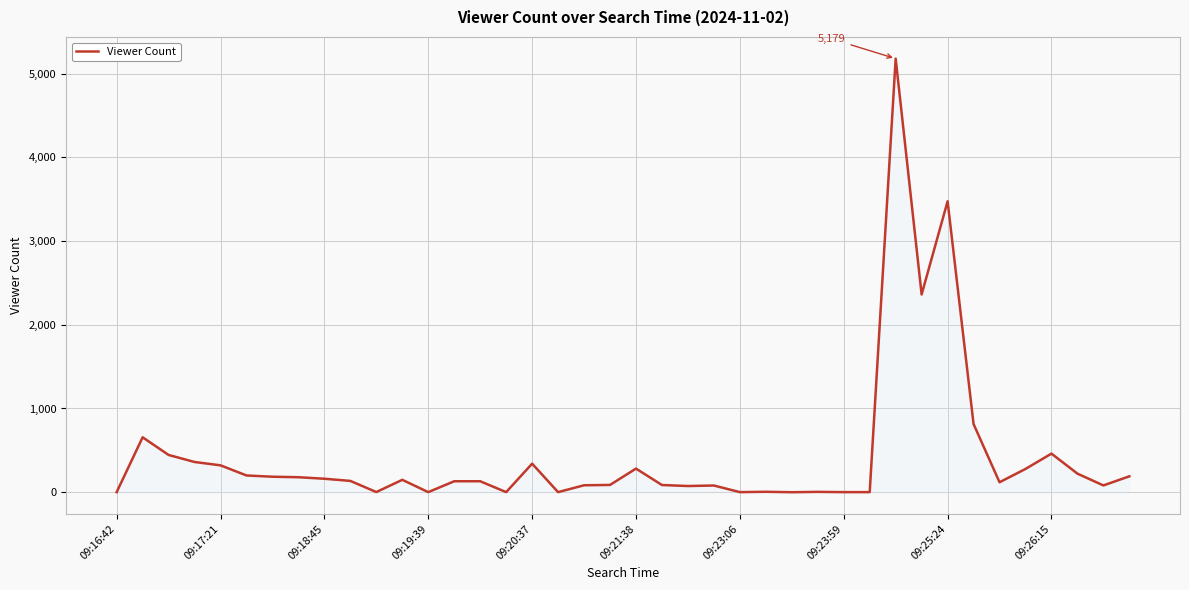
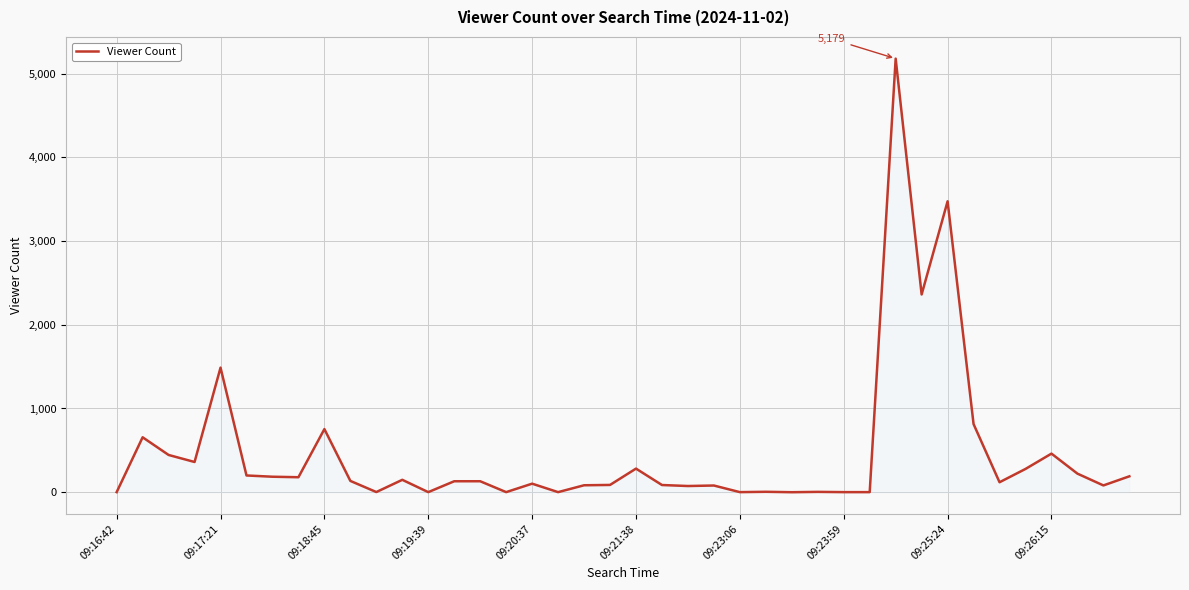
09:17:21: 300 -> 1,500
09:18:45: 200 -> 800
09:20:37: 300 -> 100
